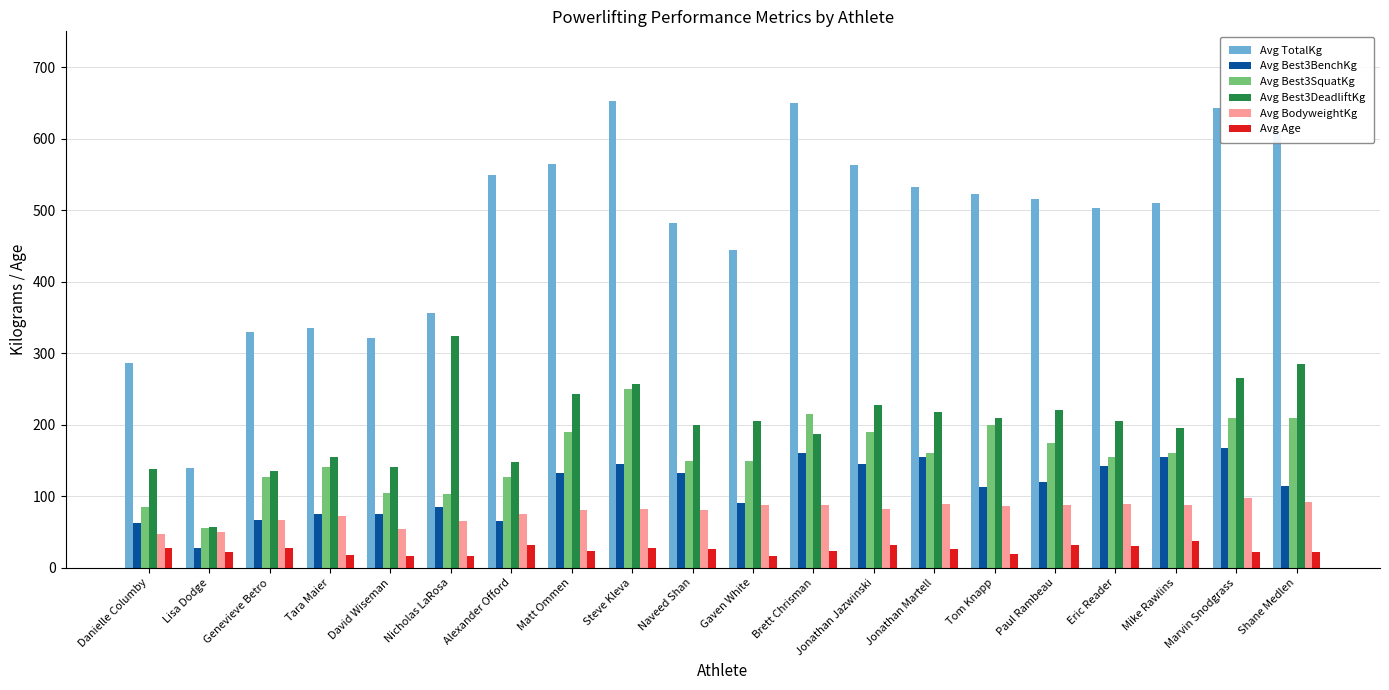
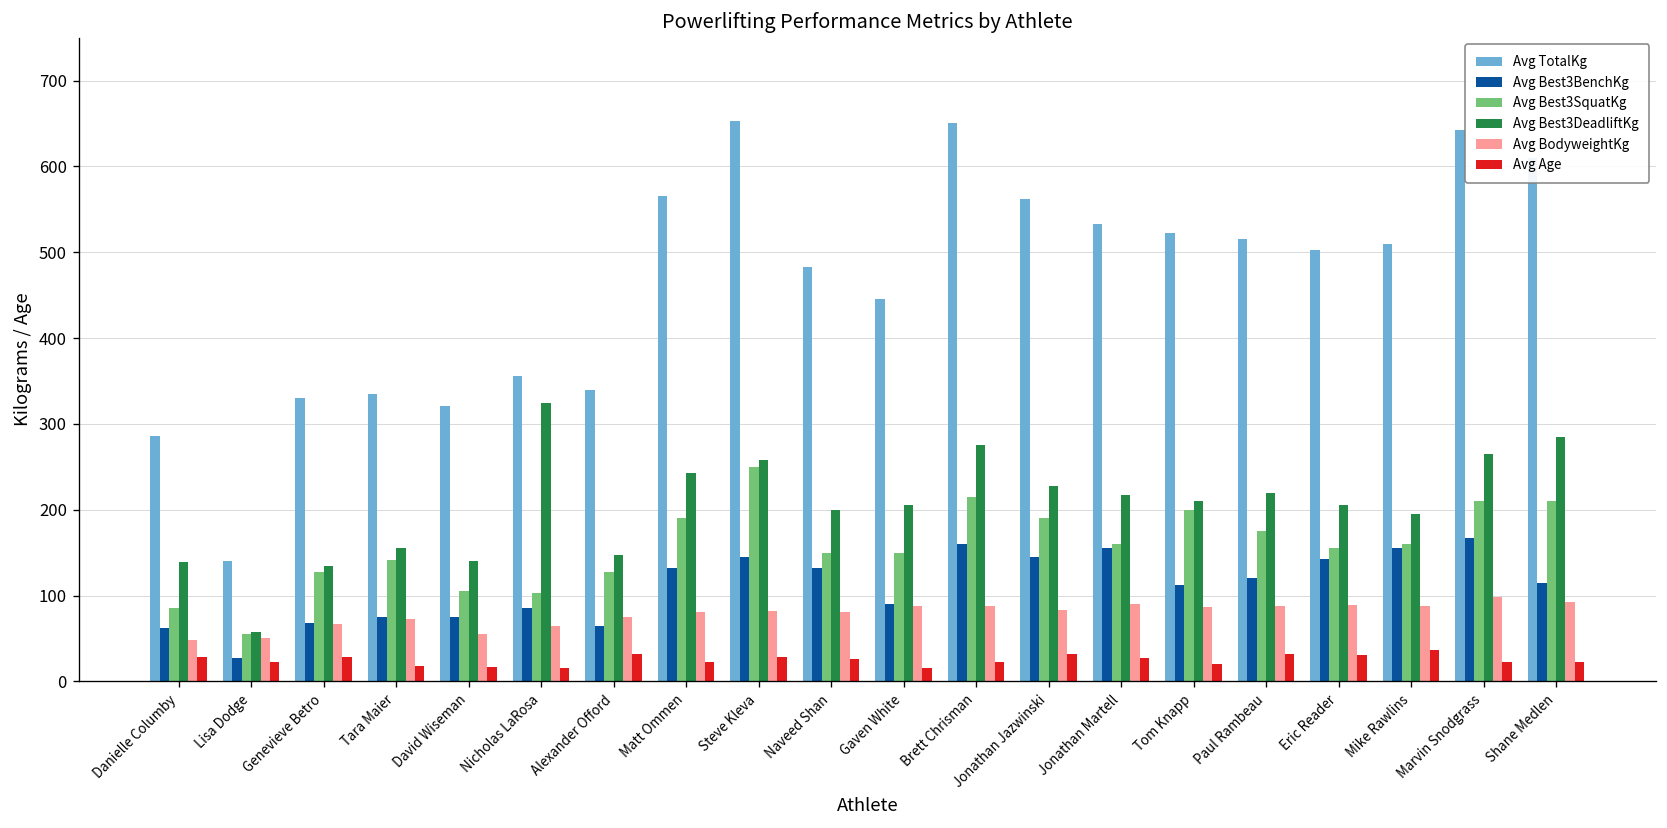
Avg TotalKg, Alexander Offord: 550 -> 340
Avg Best3DeadliftKg, Brett Chrisman: 190 -> 280
